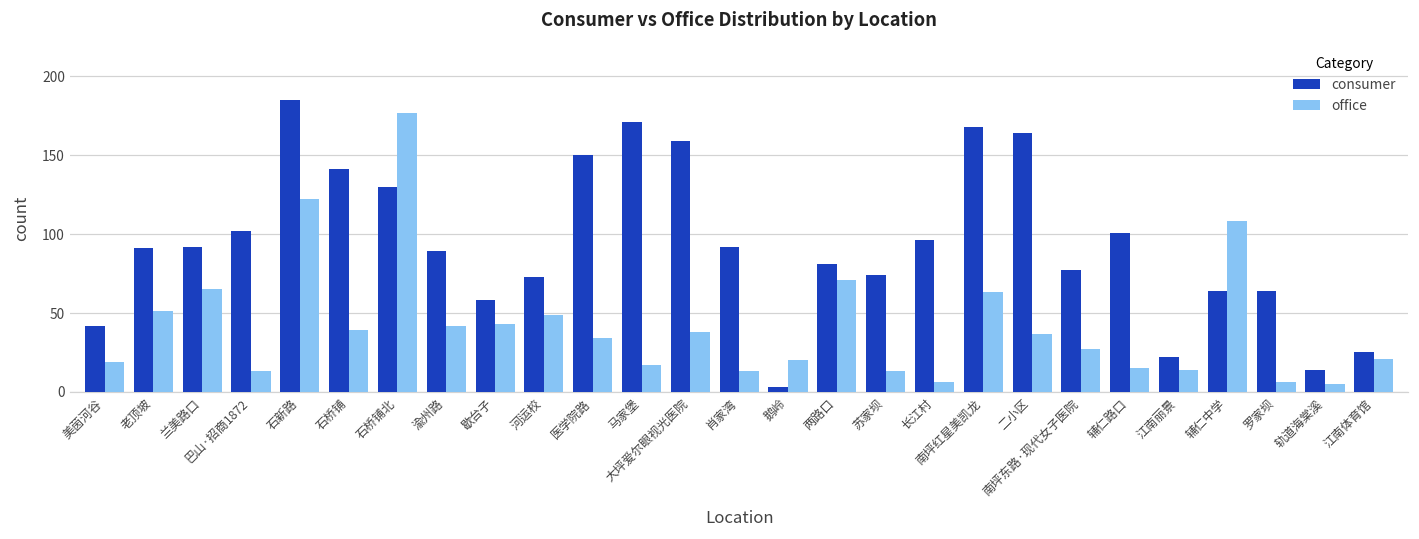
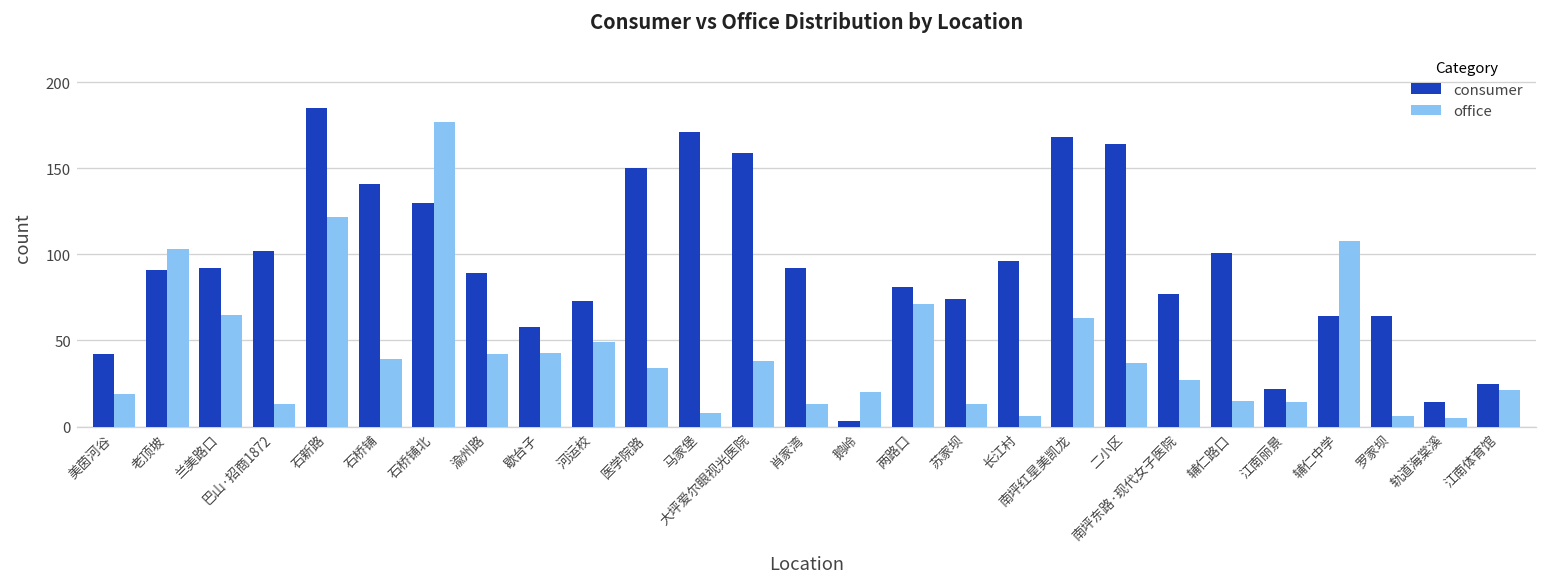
office, 老顶坡: 51 -> 103
office, 马家堡: 17 -> 8
